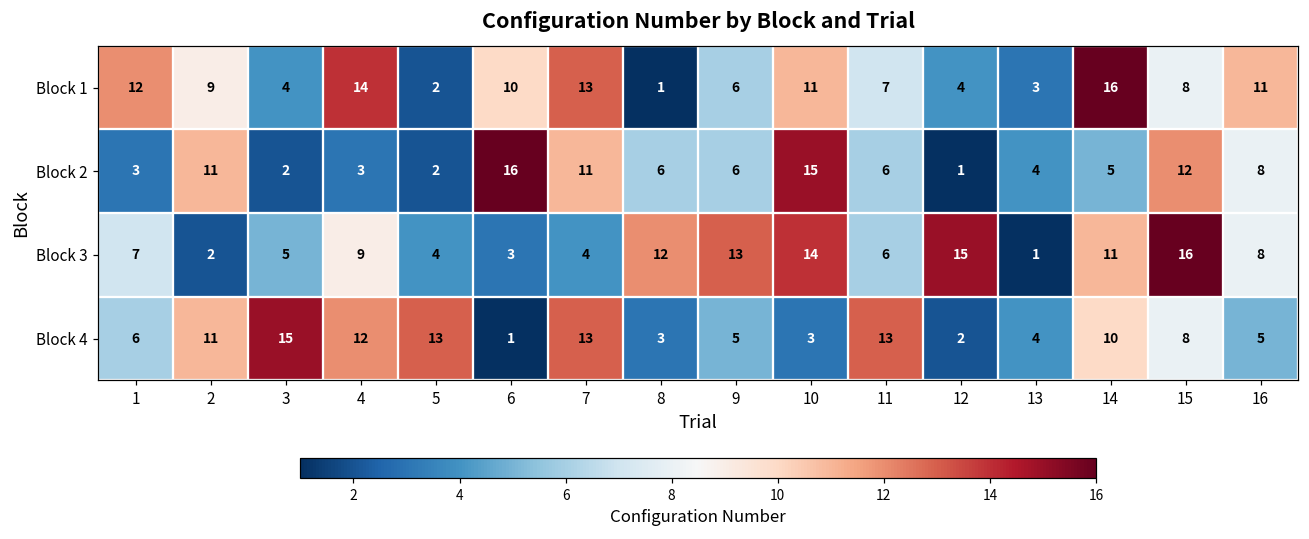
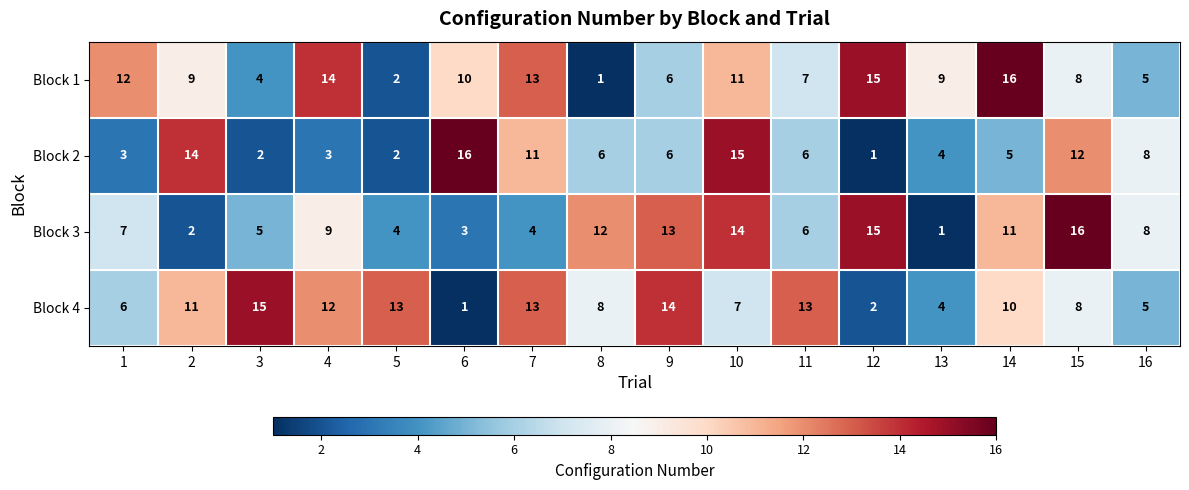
Block 1, 12: 4 -> 15
Block 1, 13: 3 -> 9
Block 1, 16: 11 -> 5
Block 2, 2: 11 -> 14
Block 4, 8: 3 -> 8
Block 4, 9: 5 -> 14
Block 4, 10: 3 -> 7
